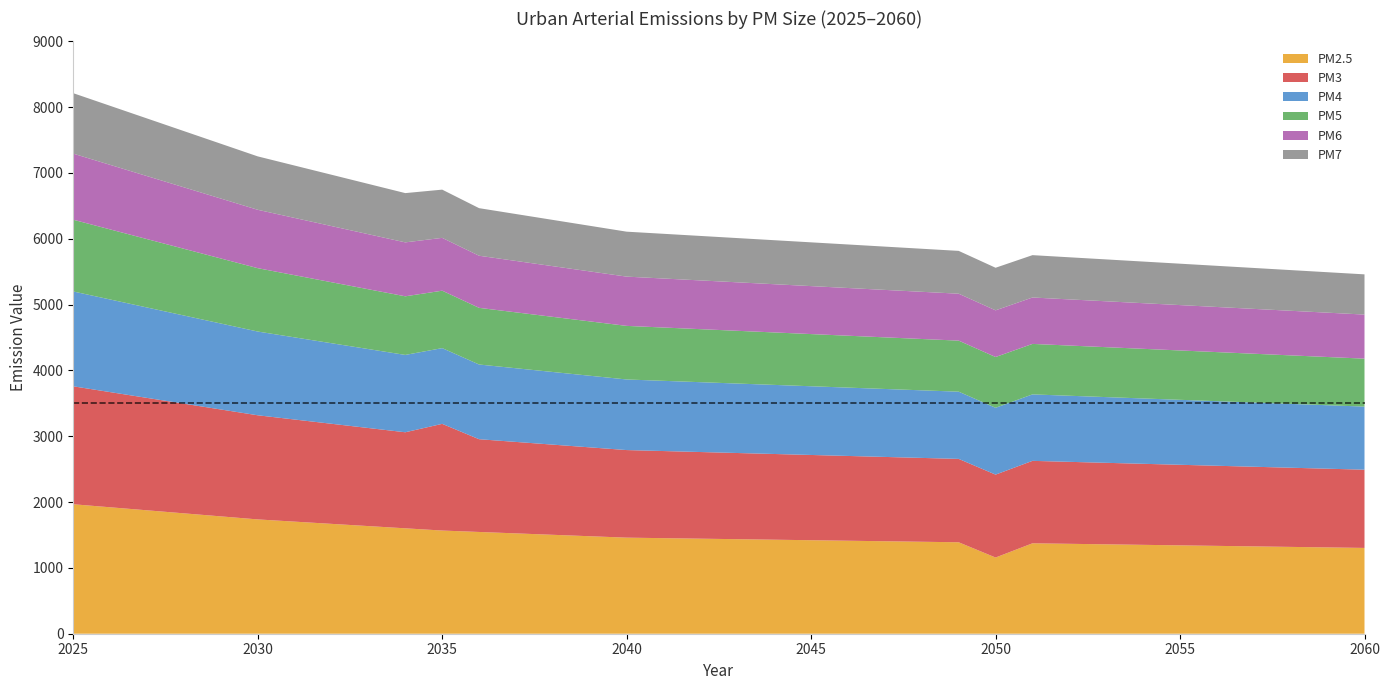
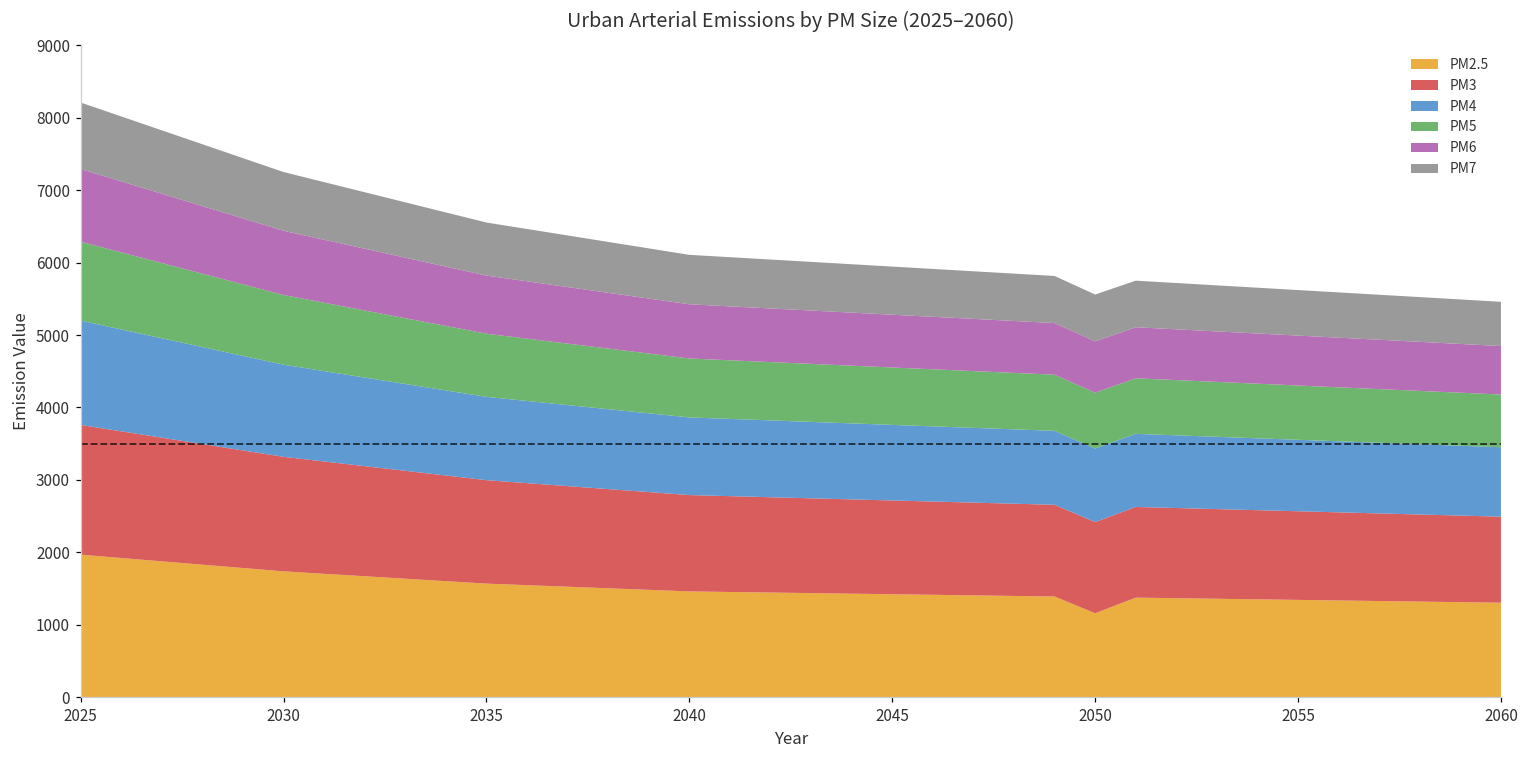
PM3, 2035: 1600 -> 1400
